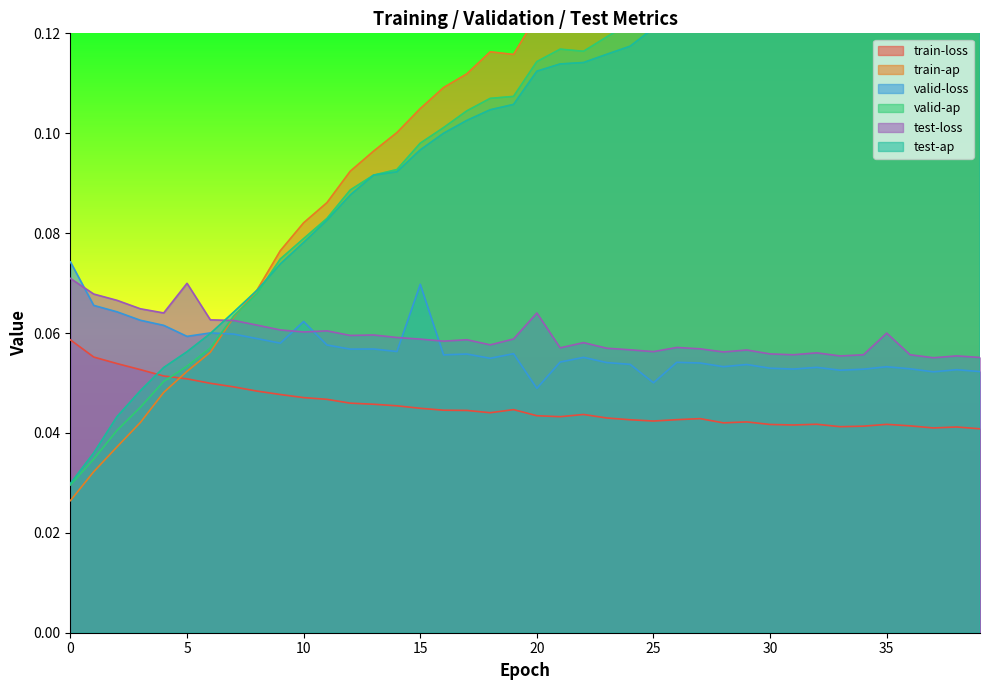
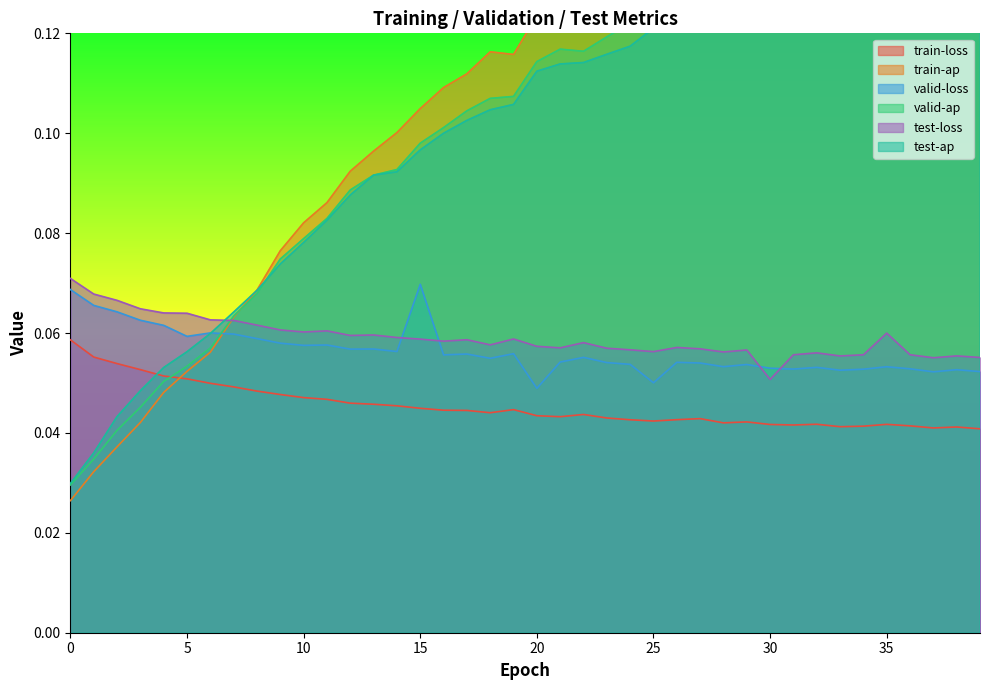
valid-loss, 0: 0.074 -> 0.069
test-loss, 5: 0.070 -> 0.064
valid-loss, 10: 0.062 -> 0.058
test-loss, 20: 0.064 -> 0.057
test-loss, 30: 0.056 -> 0.051
